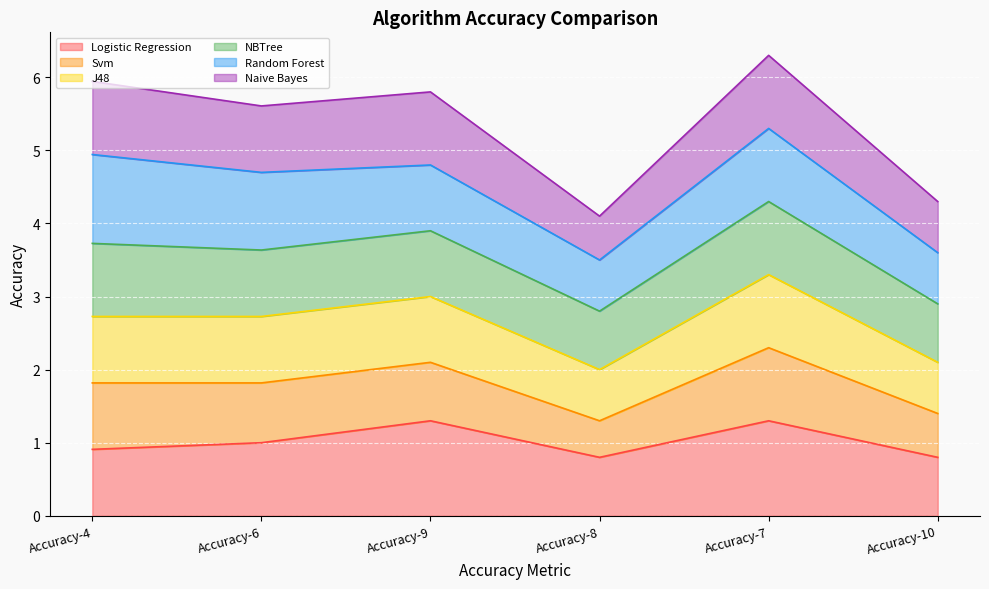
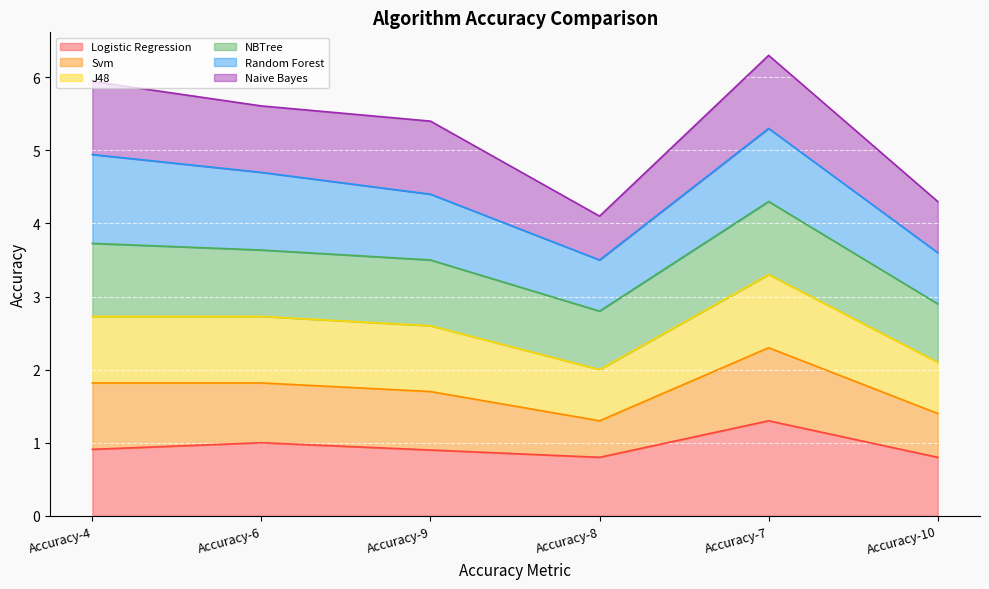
Logistic Regression, Accuracy-9: 1.3 -> 0.9
